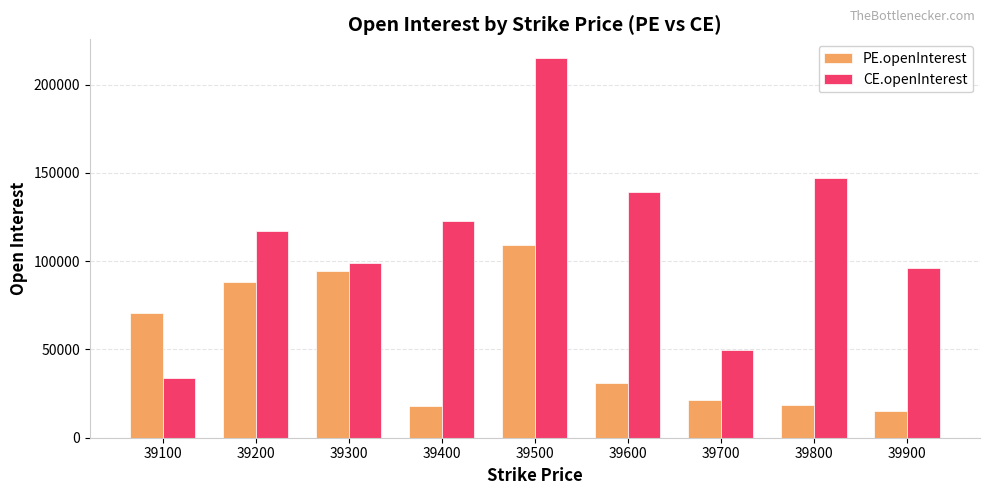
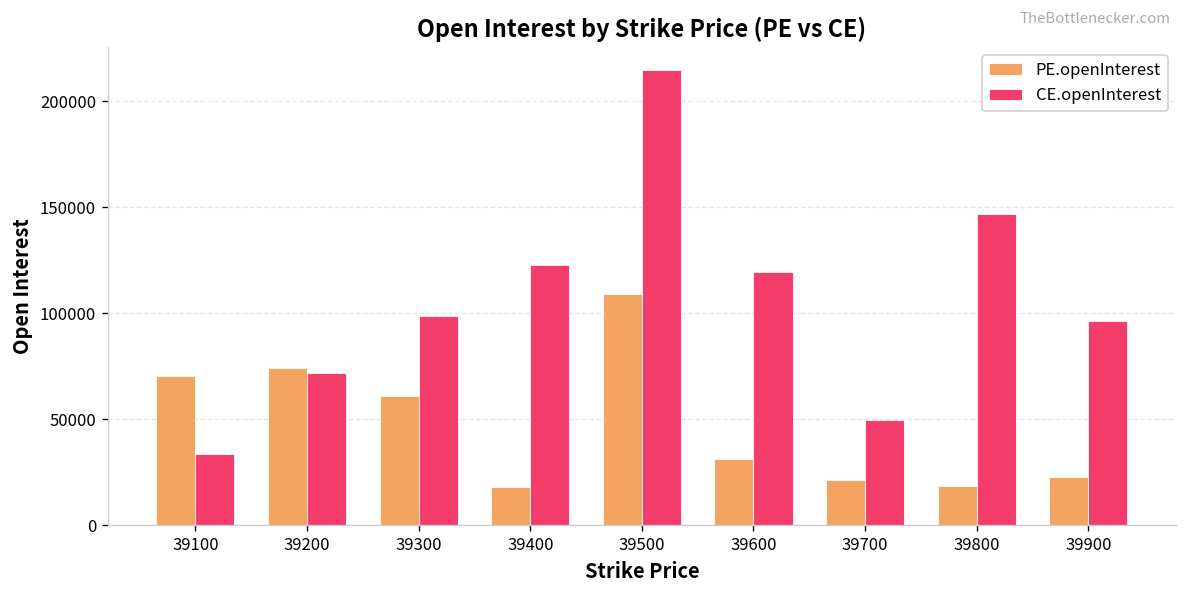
PE.openInterest, 39200: 88000 -> 74000
CE.openInterest, 39200: 117000 -> 72000
PE.openInterest, 39300: 94000 -> 61000
CE.openInterest, 39600: 139000 -> 120000
PE.openInterest, 39900: 15000 -> 23000
